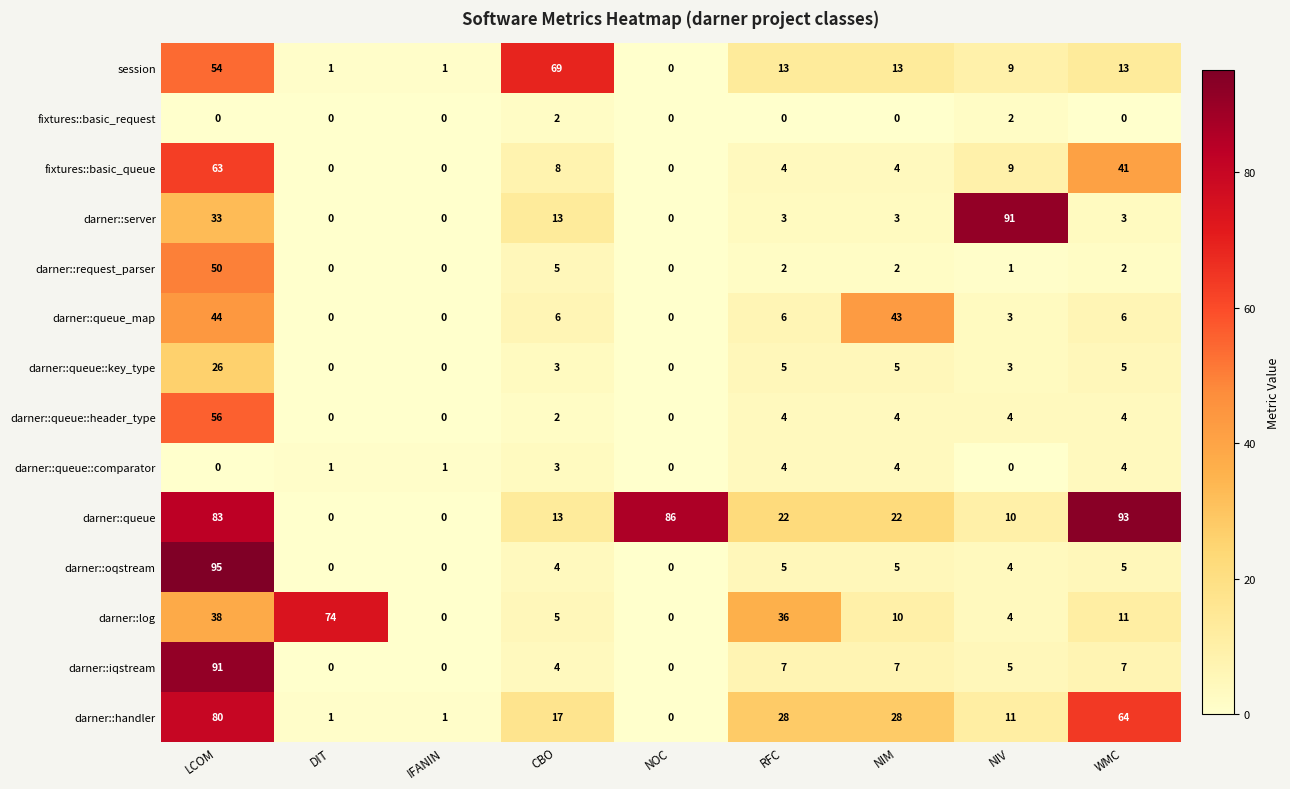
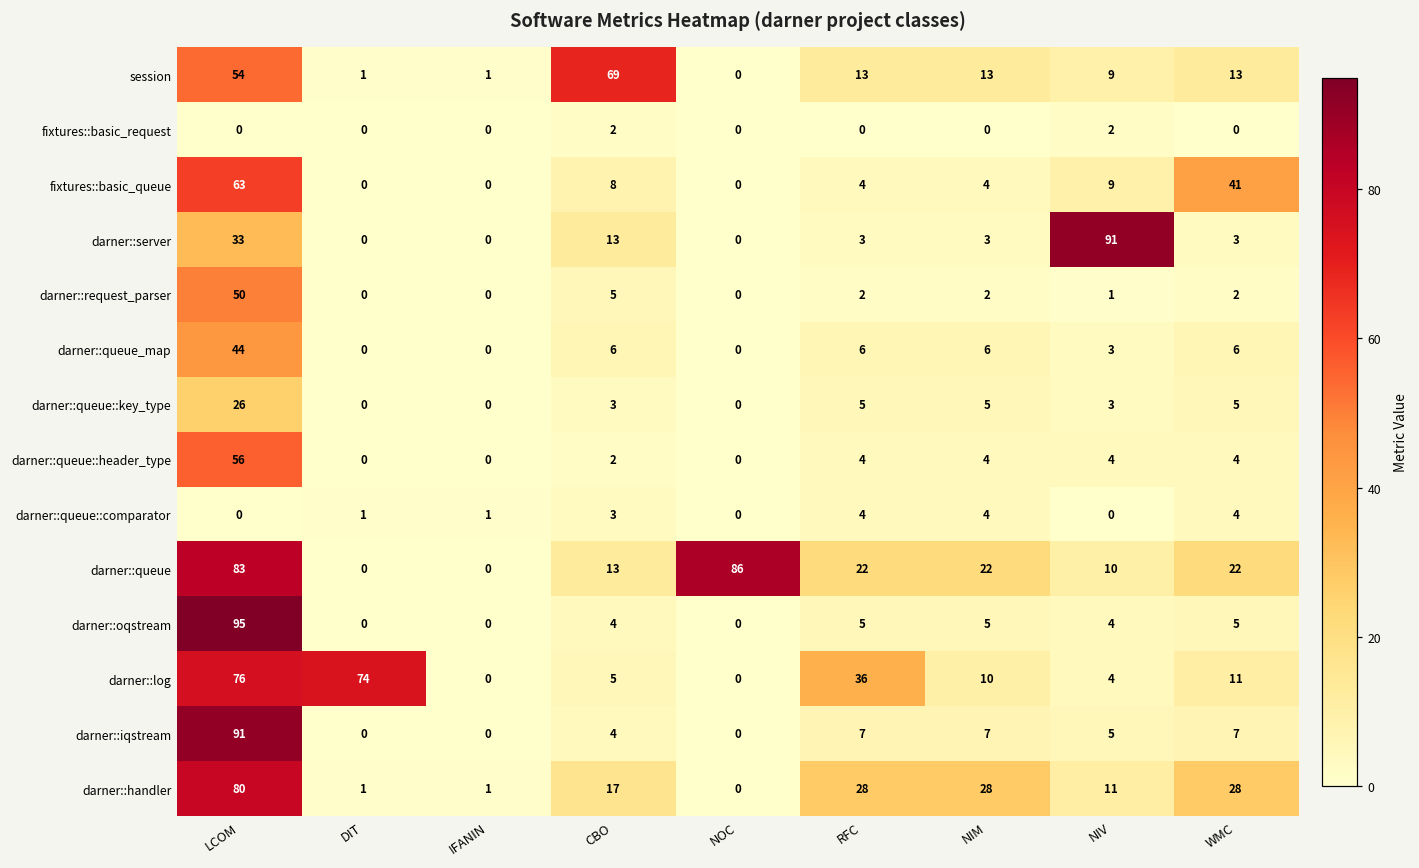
darner::queue_map, NIM: 43 -> 6
darner::queue, WMC: 93 -> 22
darner::log, LCOM: 38 -> 76
darner::handler, WMC: 64 -> 28
